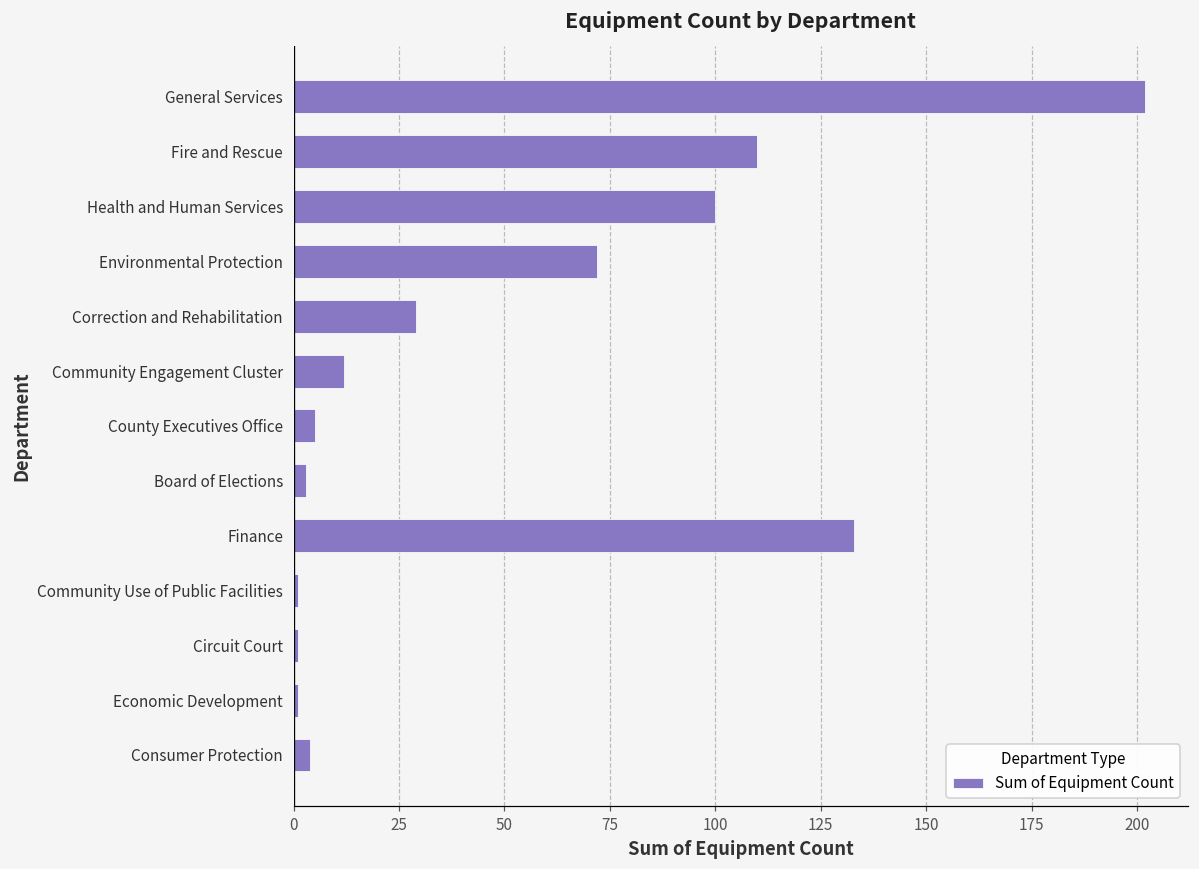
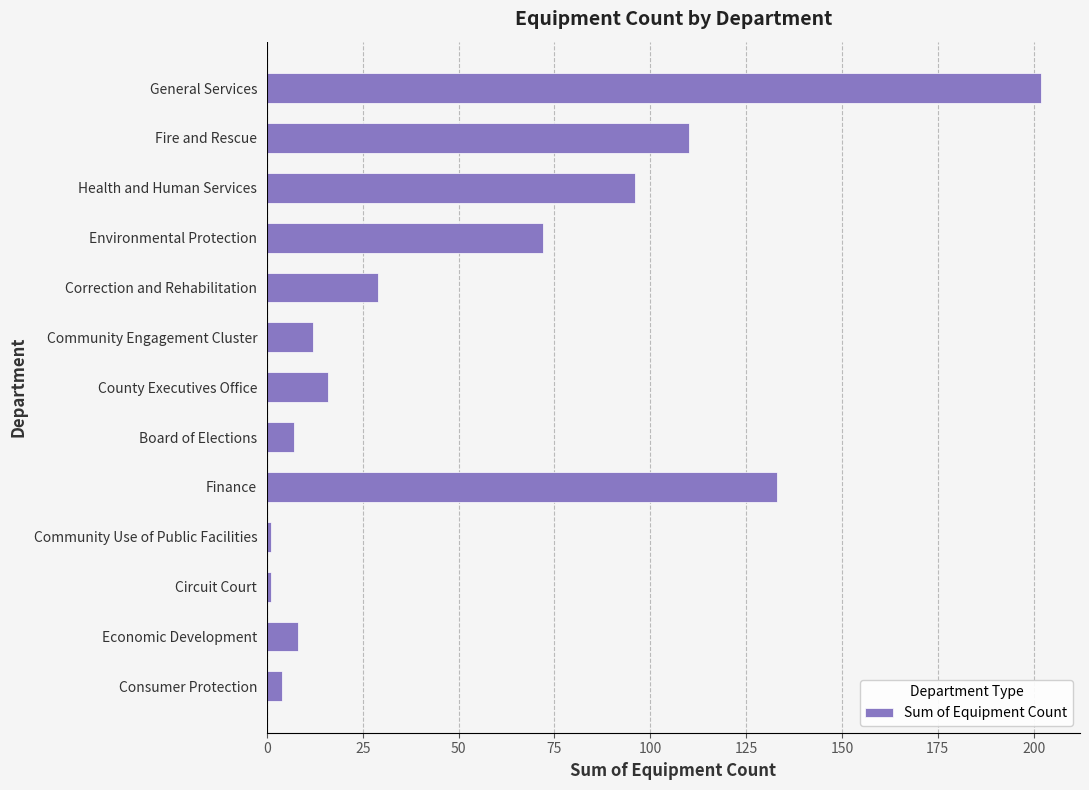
Health and Human Services: 100 -> 96
County Executives Office: 5 -> 16
Board of Elections: 3 -> 7
Economic Development: 1 -> 8
